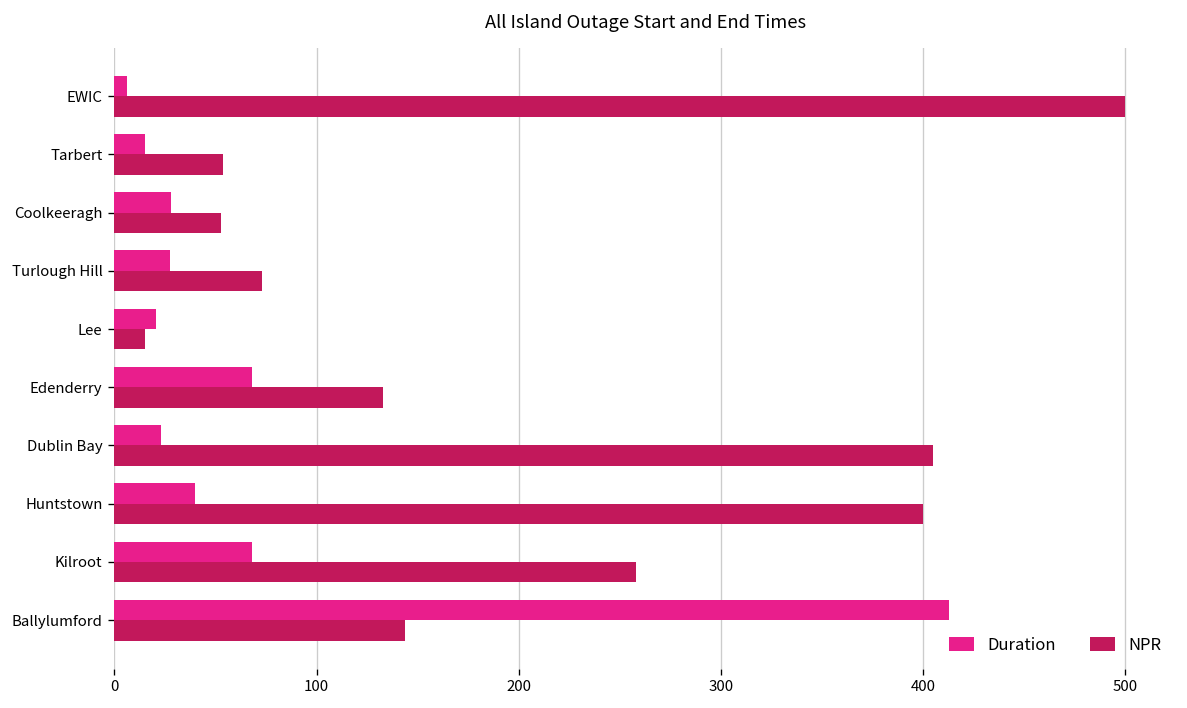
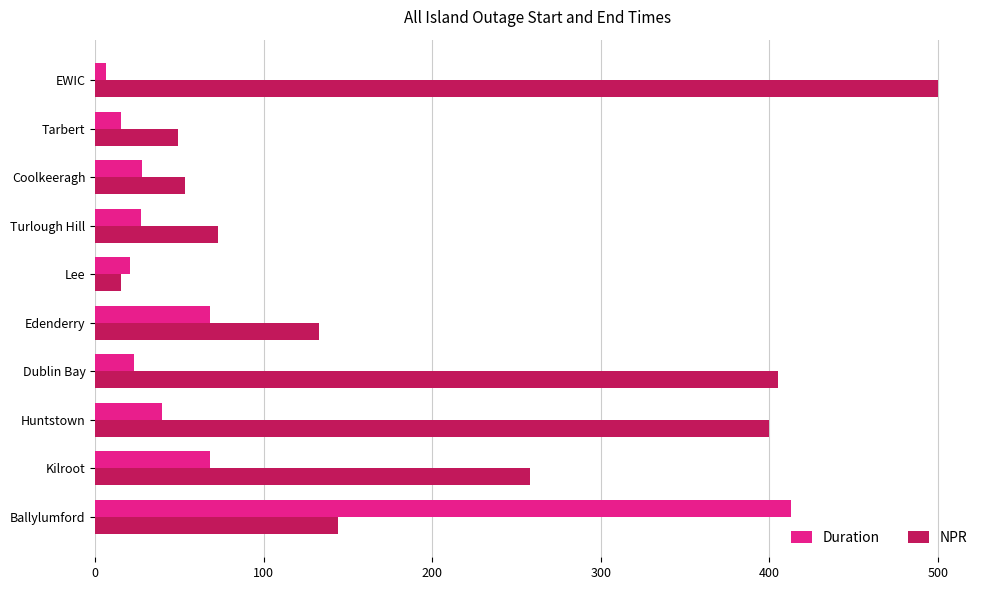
NPR, Tarbert: 54 -> 49
